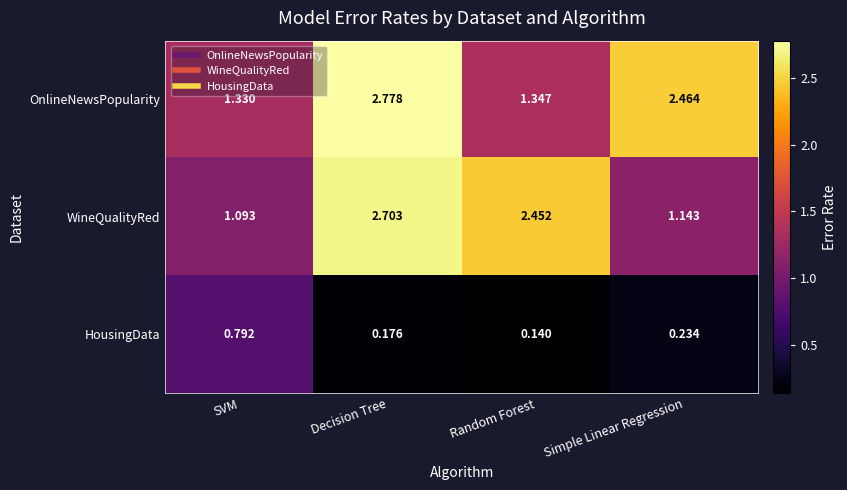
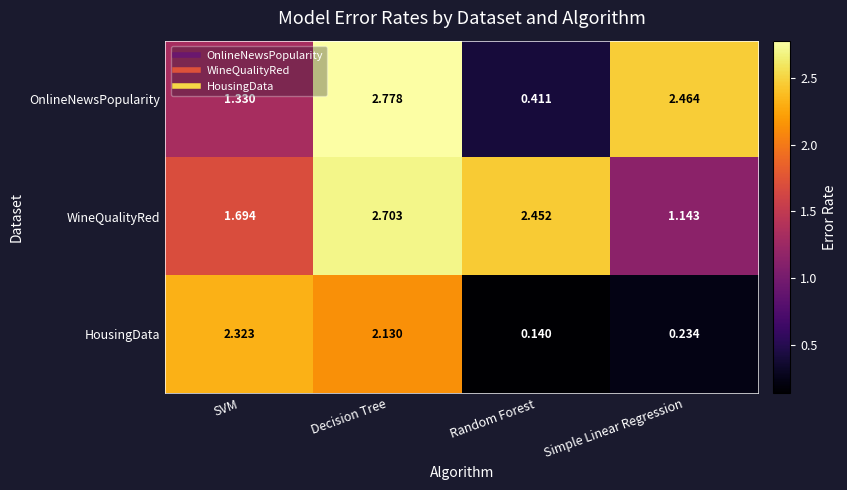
OnlineNewsPopularity, Random Forest: 1.347 -> 0.411
WineQualityRed, SVM: 1.093 -> 1.694
HousingData, SVM: 0.792 -> 2.323
HousingData, Decision Tree: 0.176 -> 2.130
